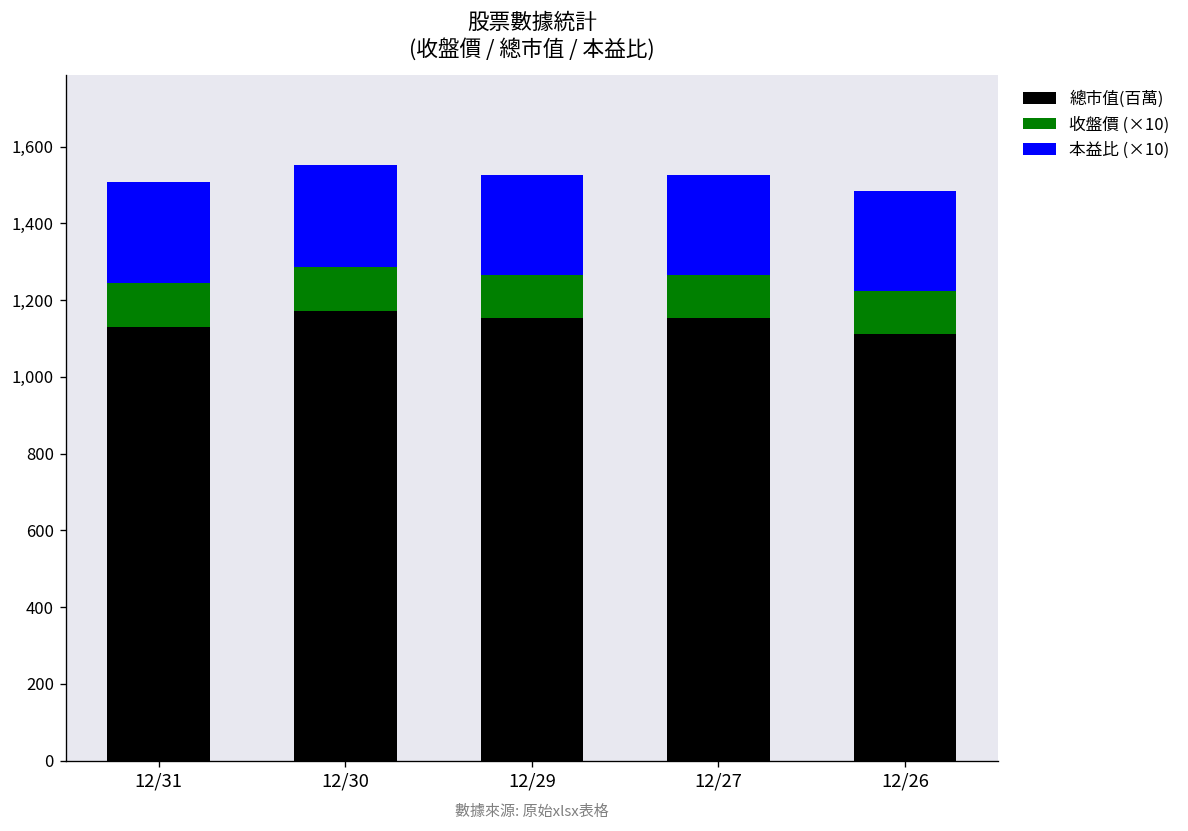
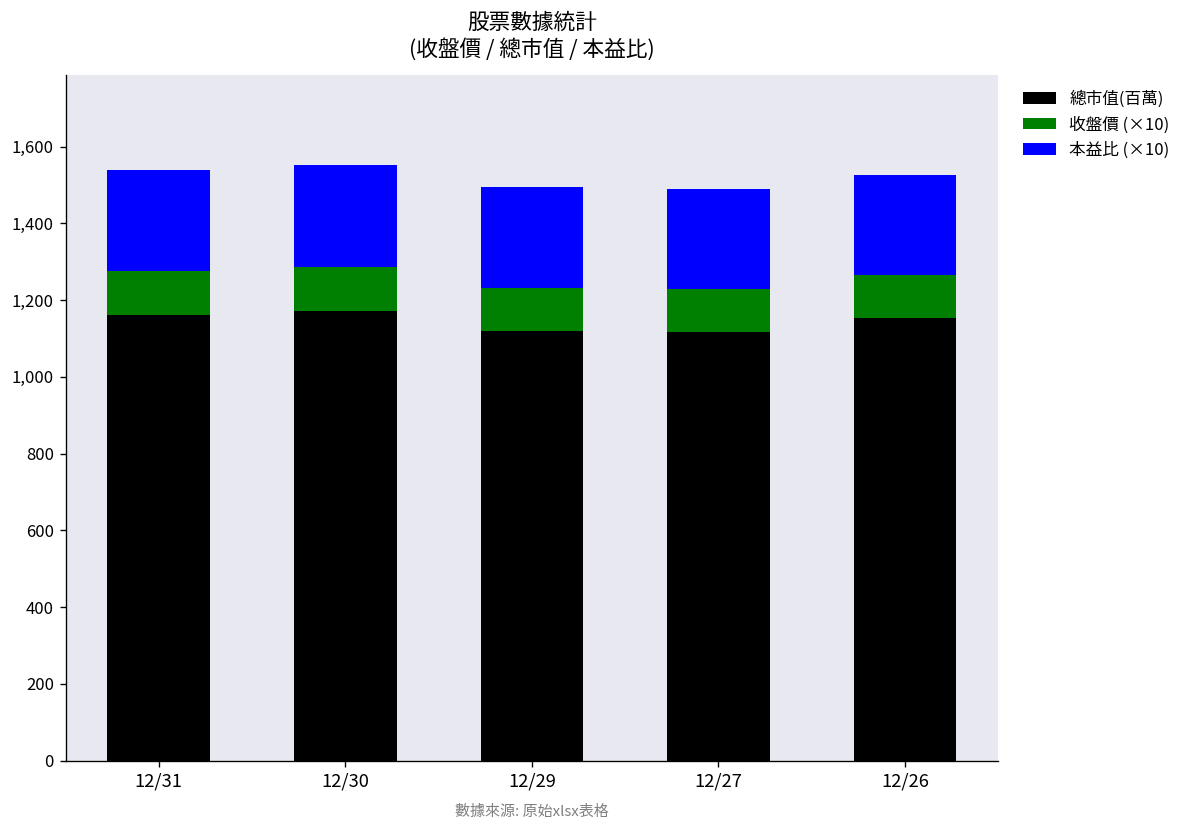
總市值(百萬), 12/31: 1,130 -> 1,160
總市值(百萬), 12/29: 1,150 -> 1,120
總市值(百萬), 12/27: 1,150 -> 1,120
總市值(百萬), 12/26: 1,110 -> 1,150
